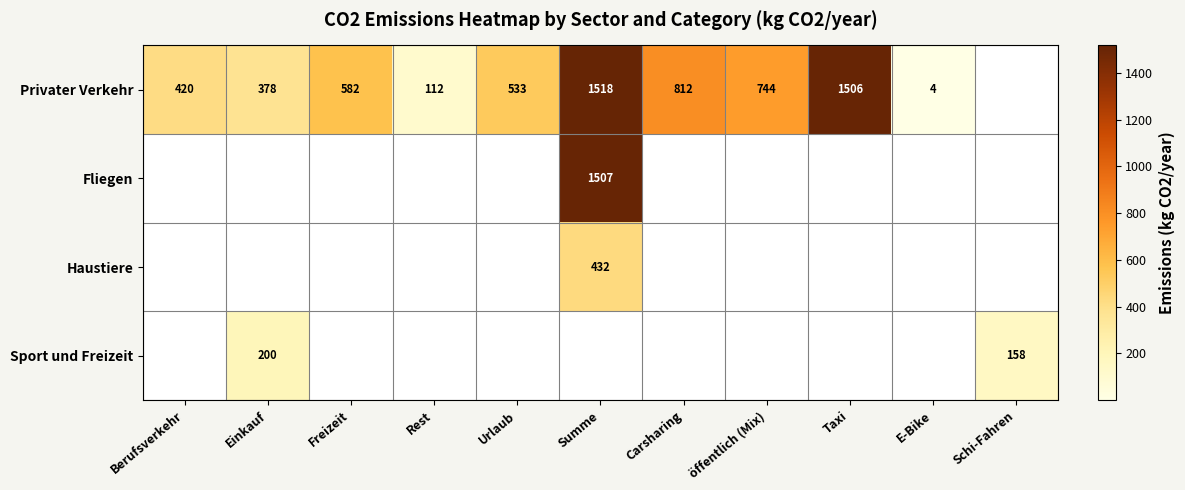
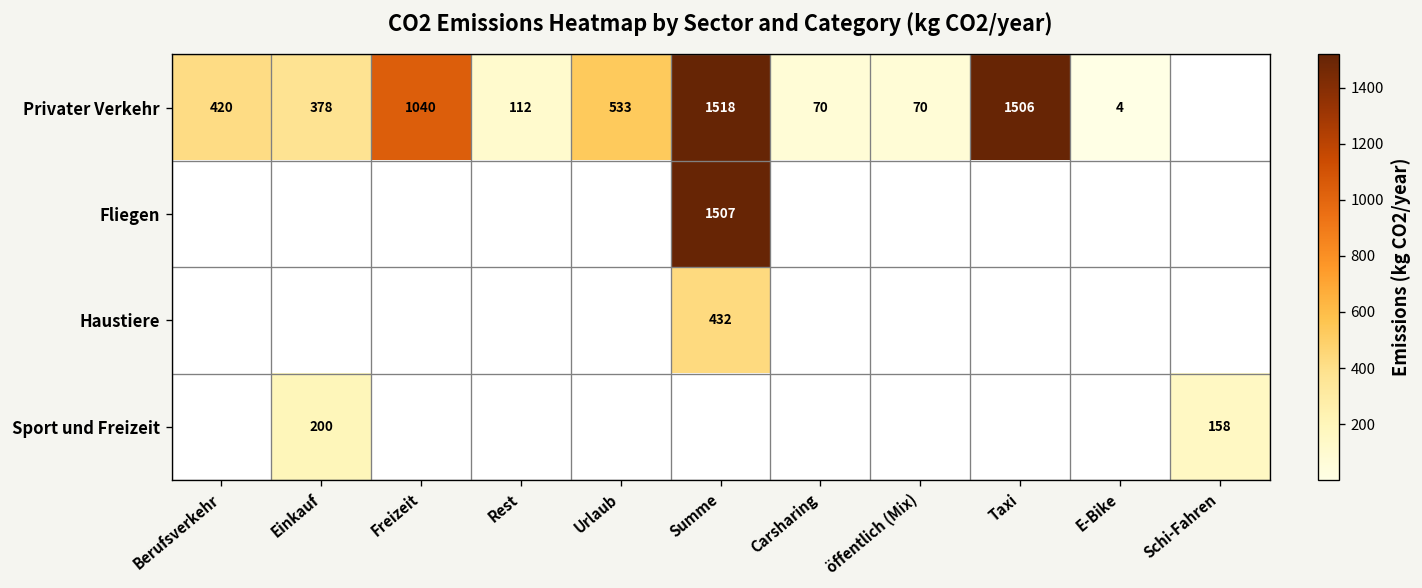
Privater Verkehr, Freizeit: 582 -> 1040
Privater Verkehr, Carsharing: 812 -> 70
Privater Verkehr, öffentlich (Mix): 744 -> 70
